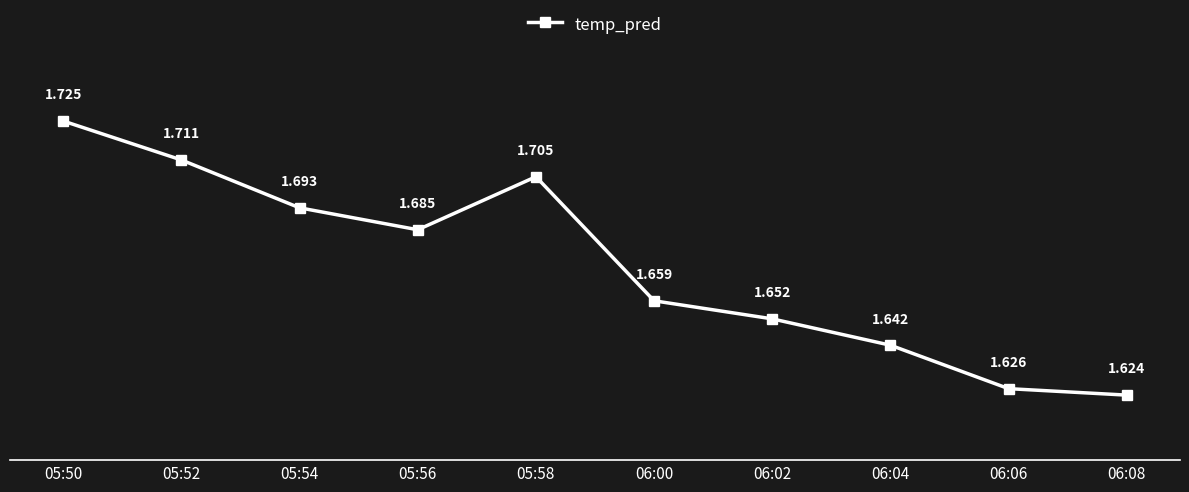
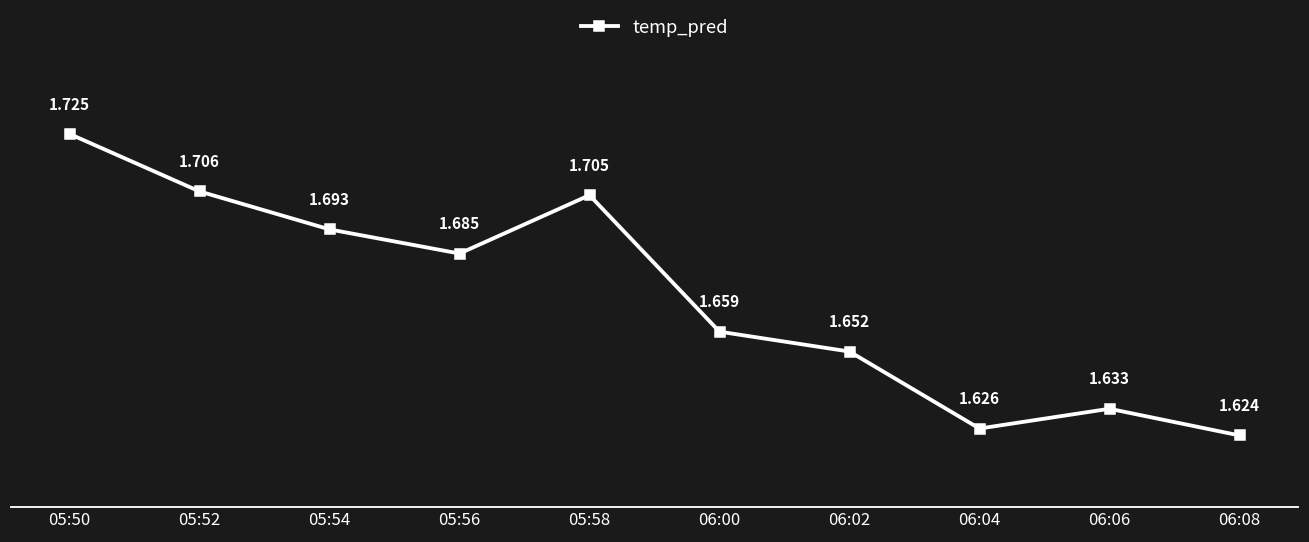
05:52: 1.711 -> 1.706
06:04: 1.642 -> 1.626
06:06: 1.626 -> 1.633
